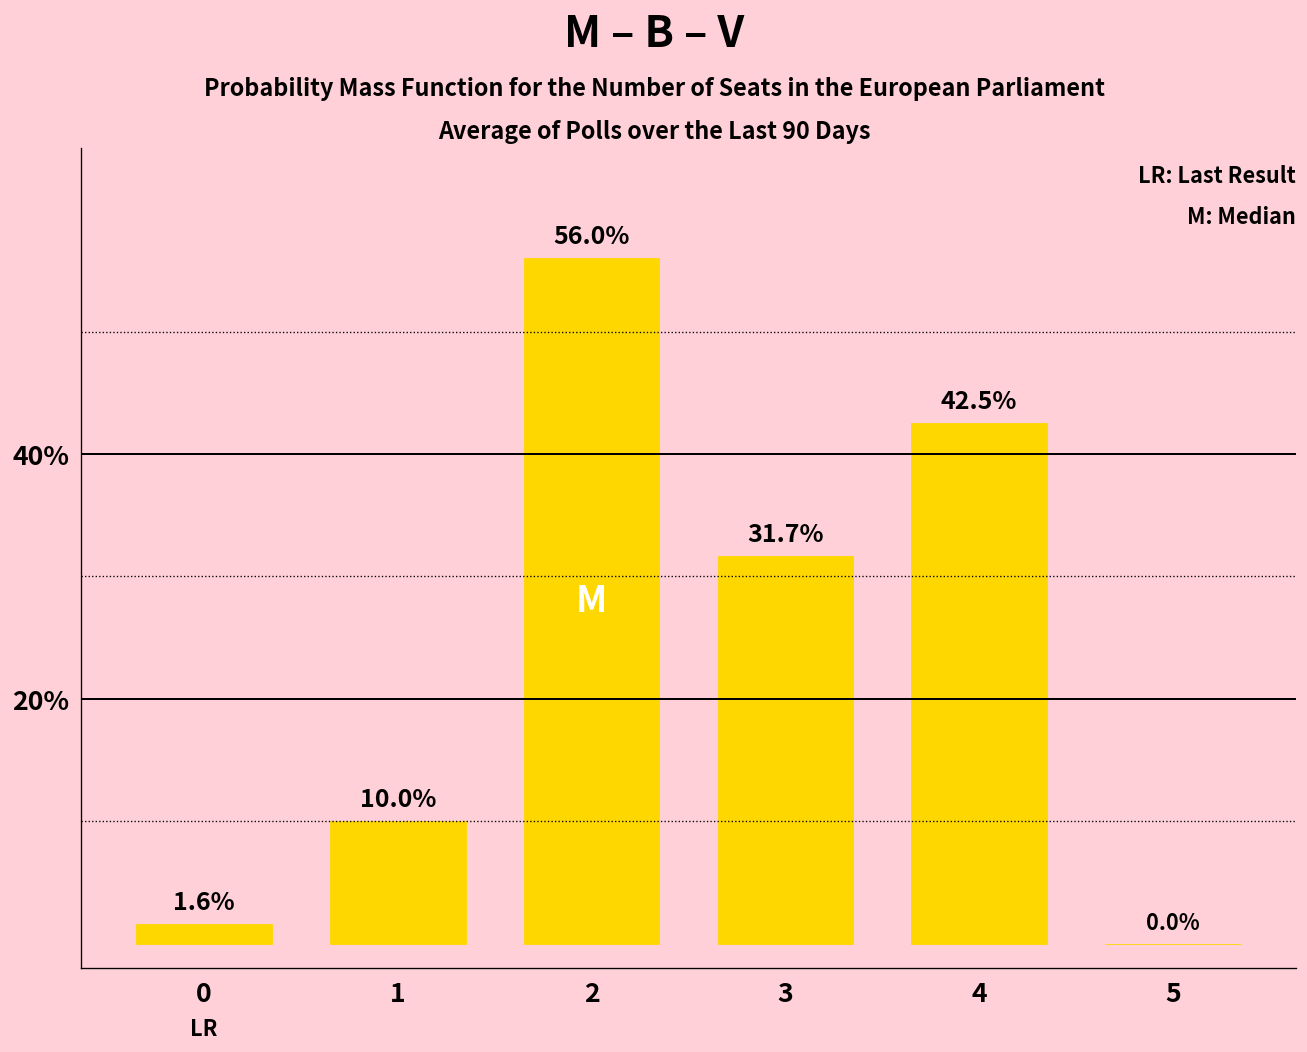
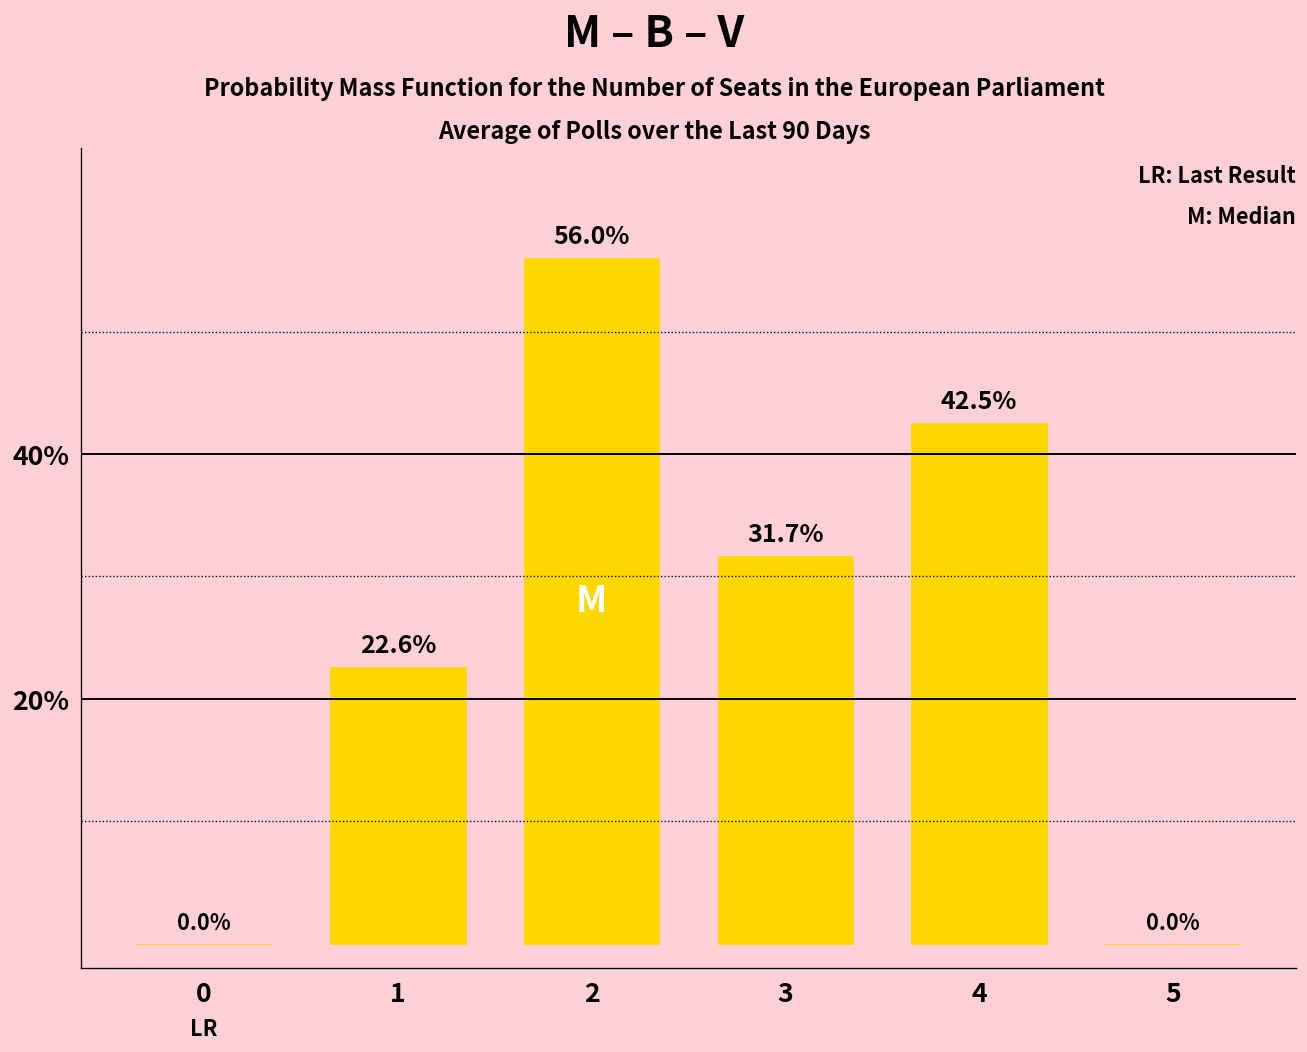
0: 1.6% -> 0.0%
1: 10.0% -> 22.6%
